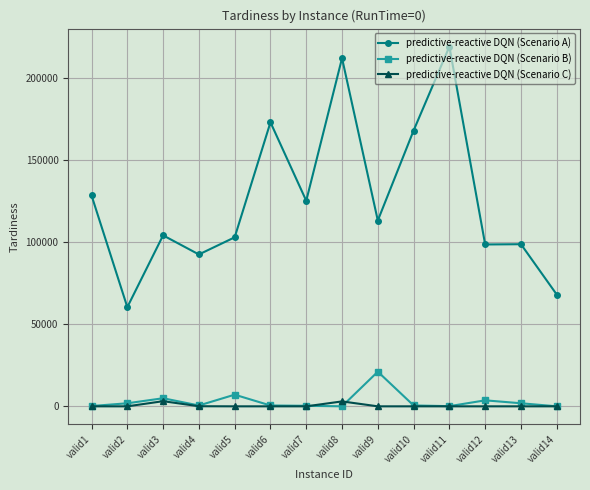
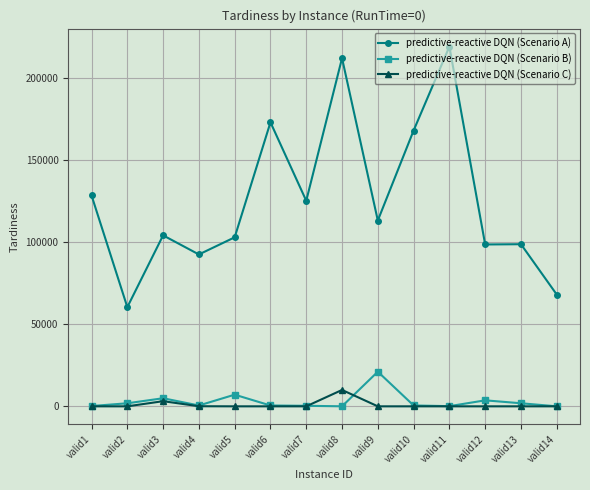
predictive-reactive DQN (Scenario C), valid8: 3000 -> 10000
